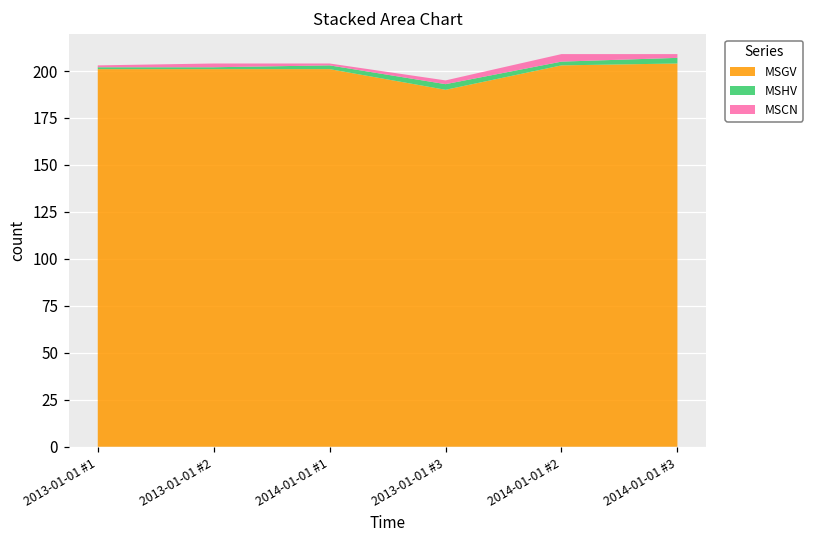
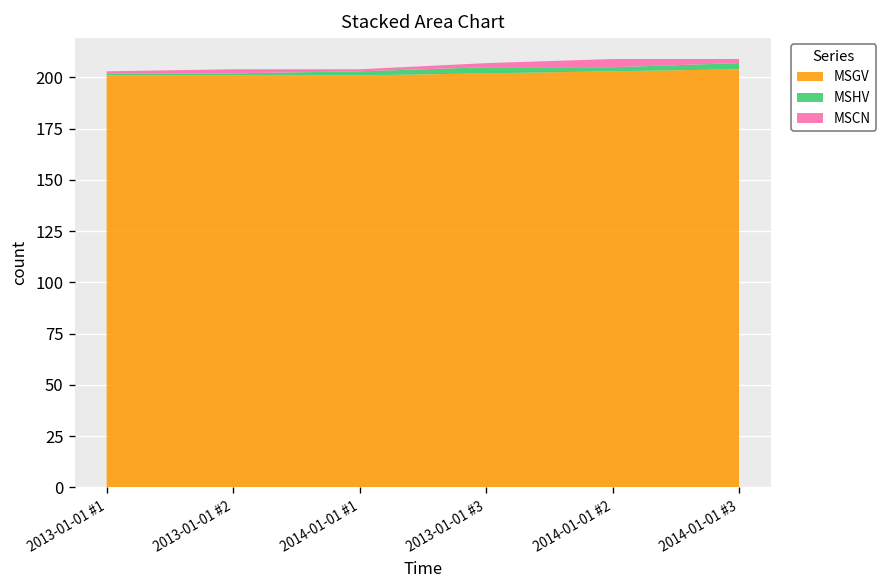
MSGV, 2013-01-01 #3: 190 -> 202
